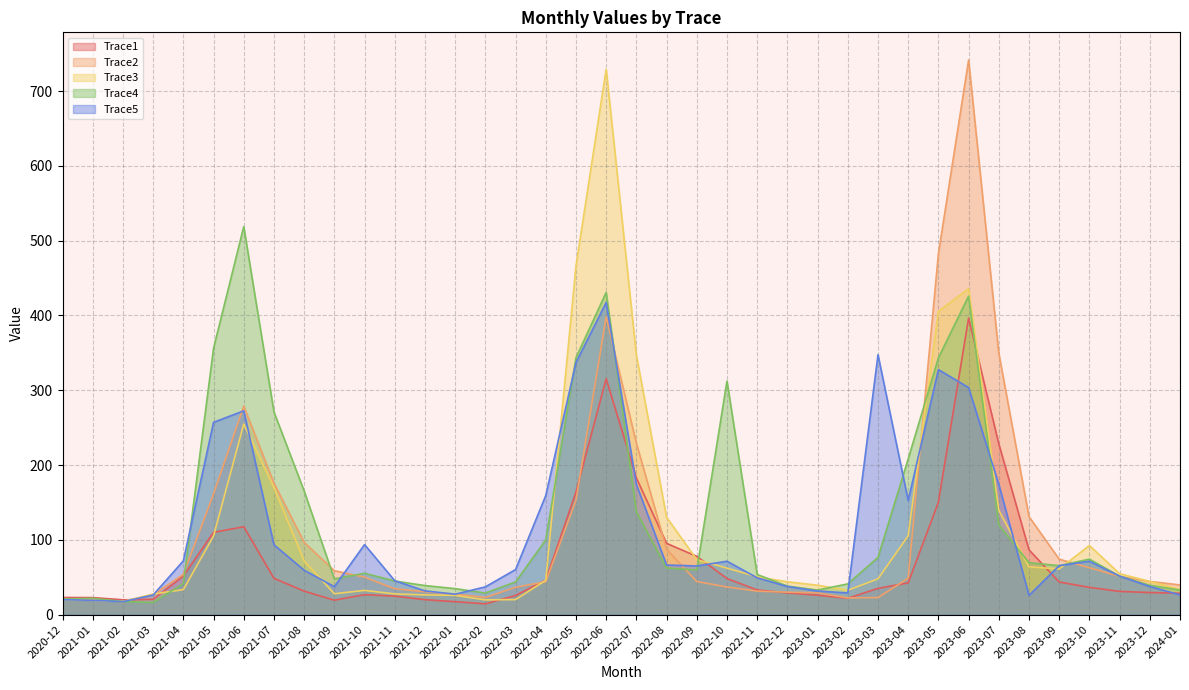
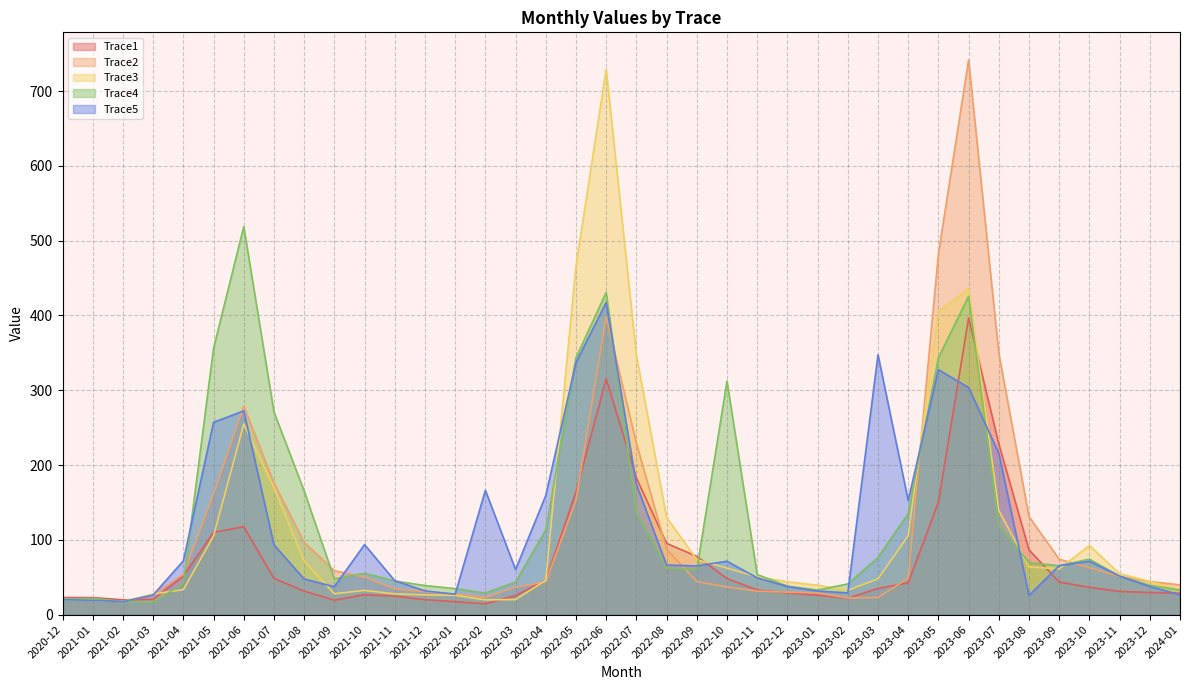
Trace5, 2021-08: 60 -> 50
Trace5, 2022-02: 40 -> 170
Trace4, 2022-04: 100 -> 110
Trace4, 2023-04: 210 -> 140
Trace5, 2023-07: 170 -> 220
